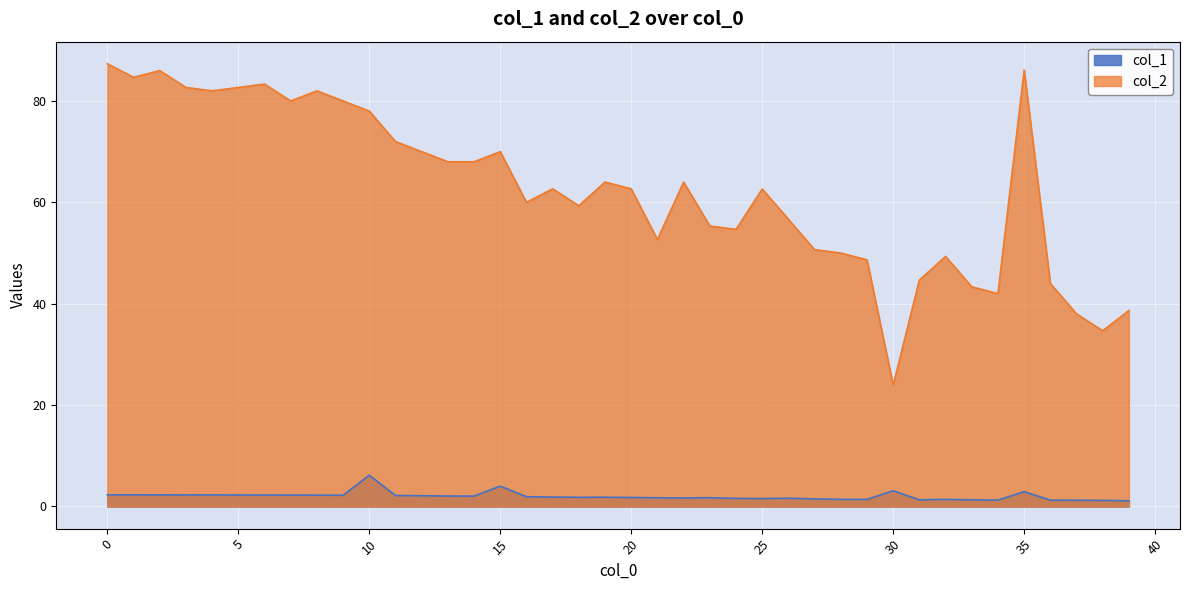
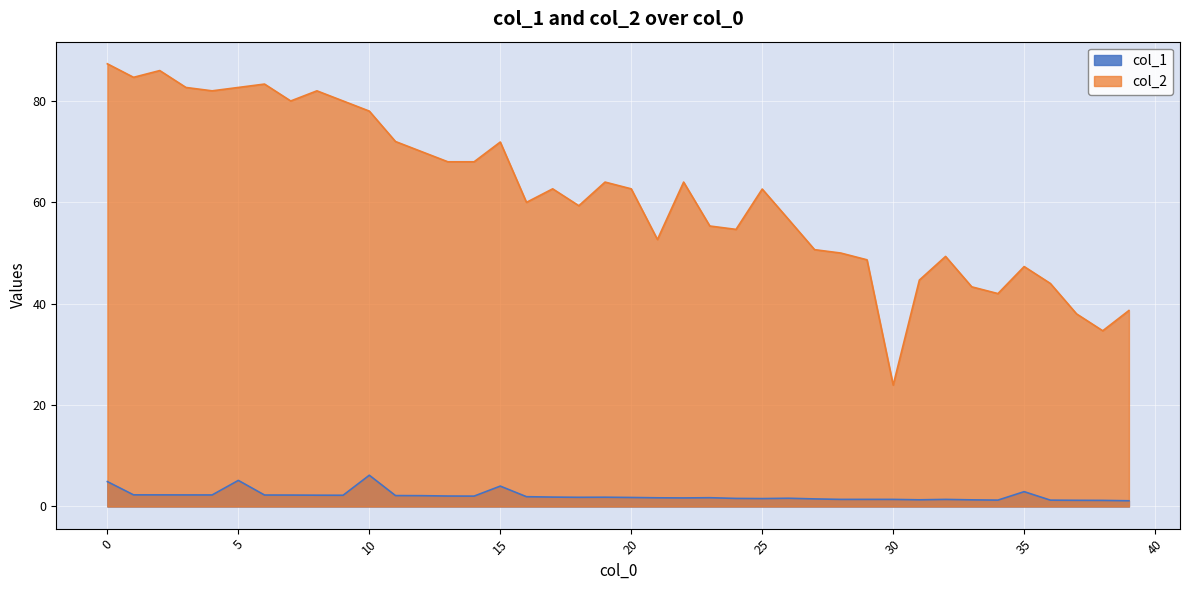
col_1, 0: 2 -> 5
col_1, 5: 2 -> 5
col_2, 15: 70 -> 72
col_1, 30: 3 -> 1
col_2, 35: 86 -> 47
